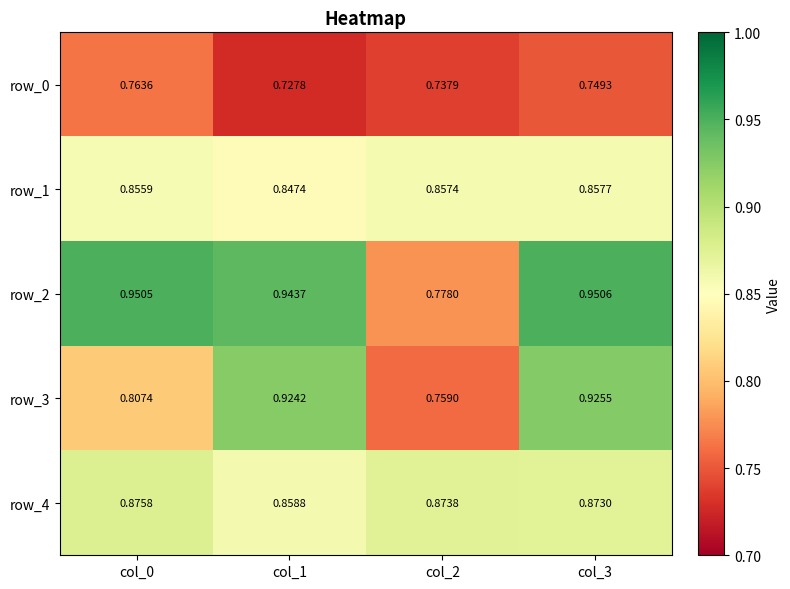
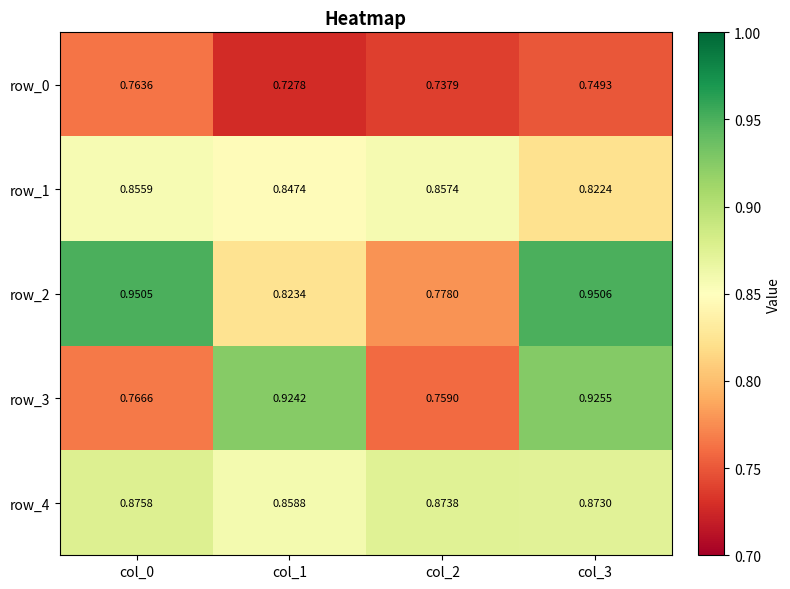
row_1, col_3: 0.8577 -> 0.8224
row_2, col_1: 0.9437 -> 0.8234
row_3, col_0: 0.8074 -> 0.7666
